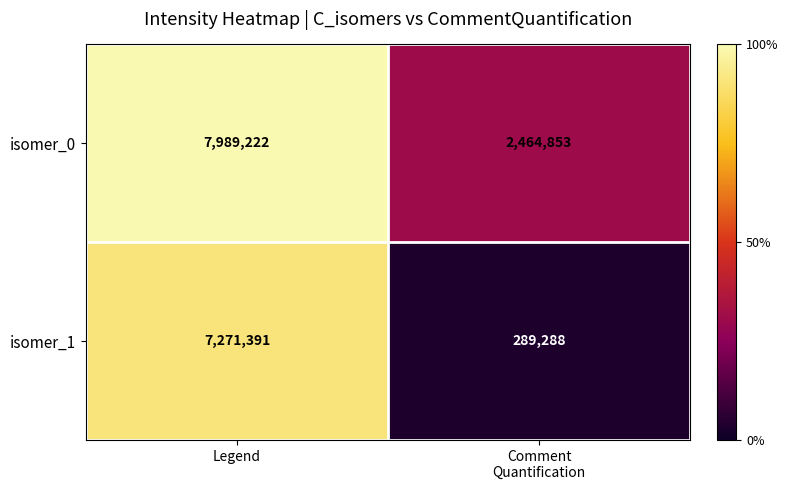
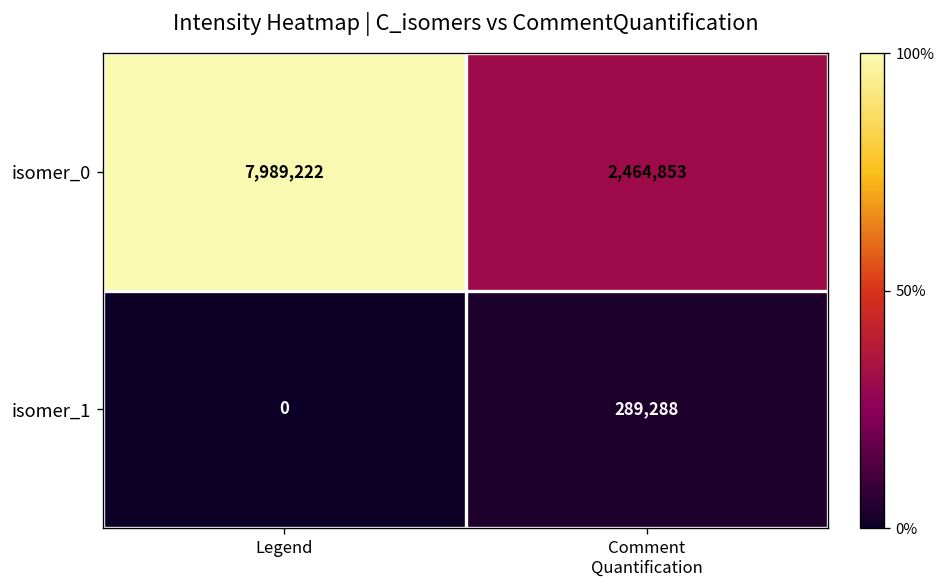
isomer_1, Legend: 7,271,391 -> 0
